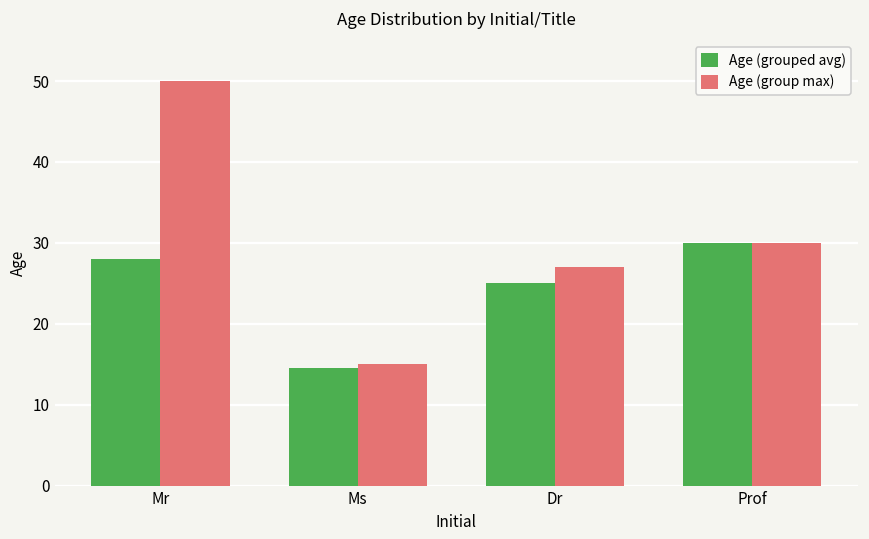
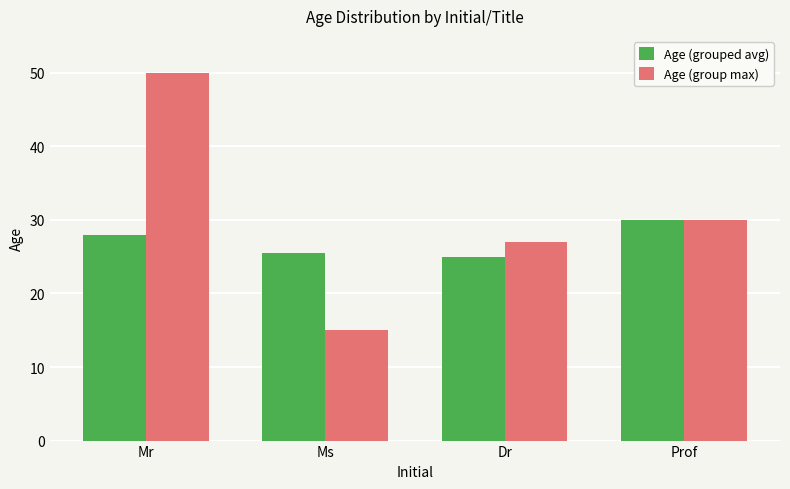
Age (grouped avg), Ms: 15 -> 26
